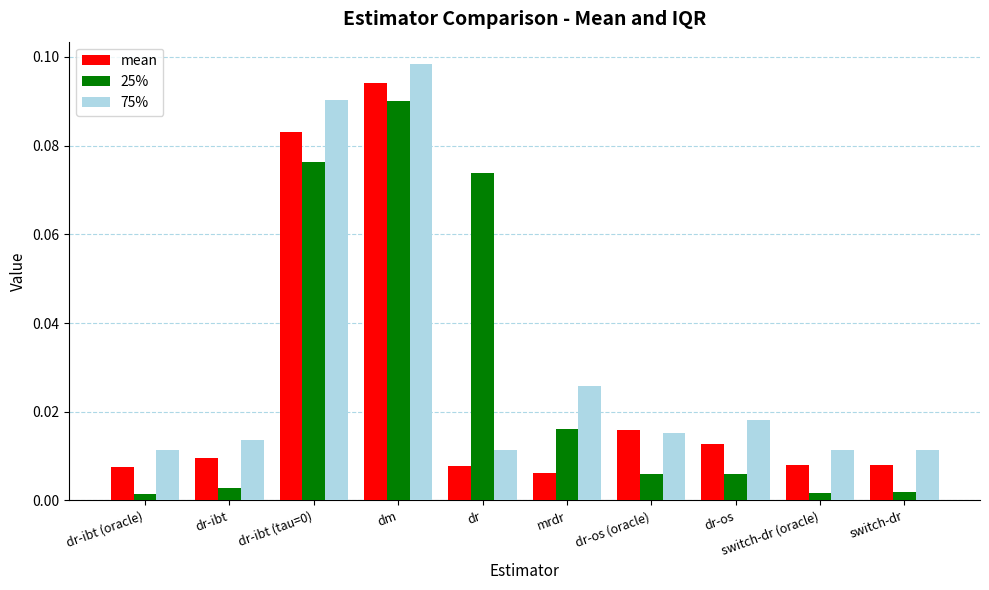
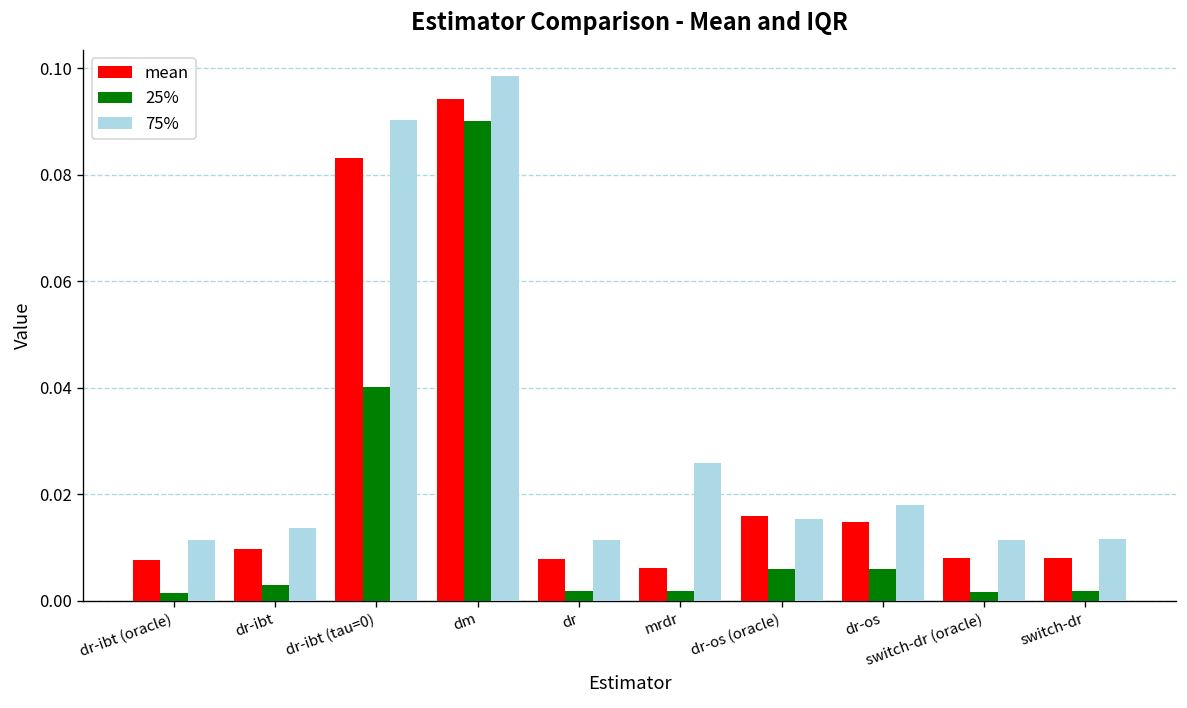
25%, dr-ibt (tau=0): 0.076 -> 0.040
25%, dr: 0.074 -> 0.002
25%, mrdr: 0.016 -> 0.002
mean, dr-os: 0.013 -> 0.015
